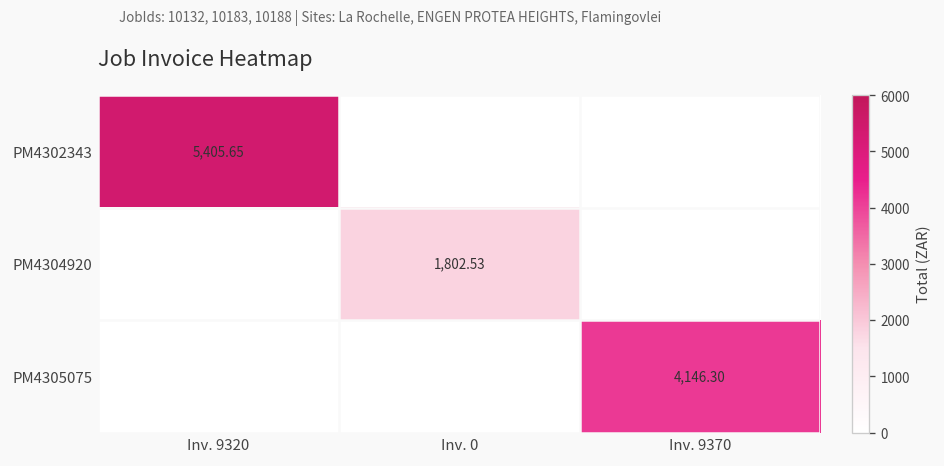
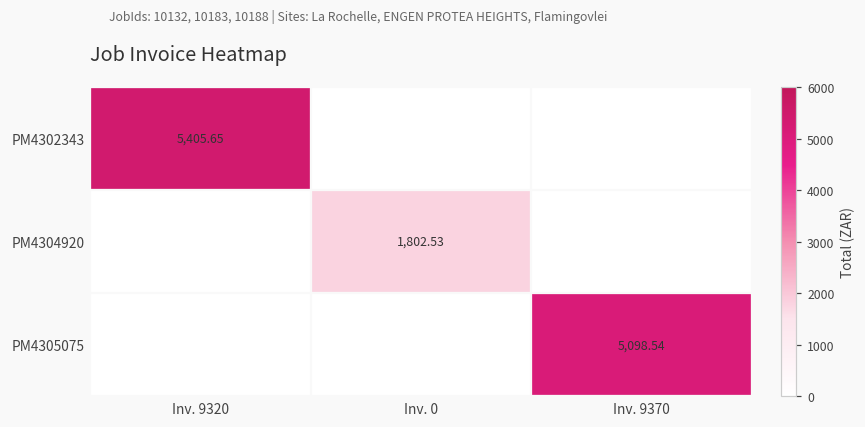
PM4305075, Inv. 9370: 4,146.30 -> 5,098.54
